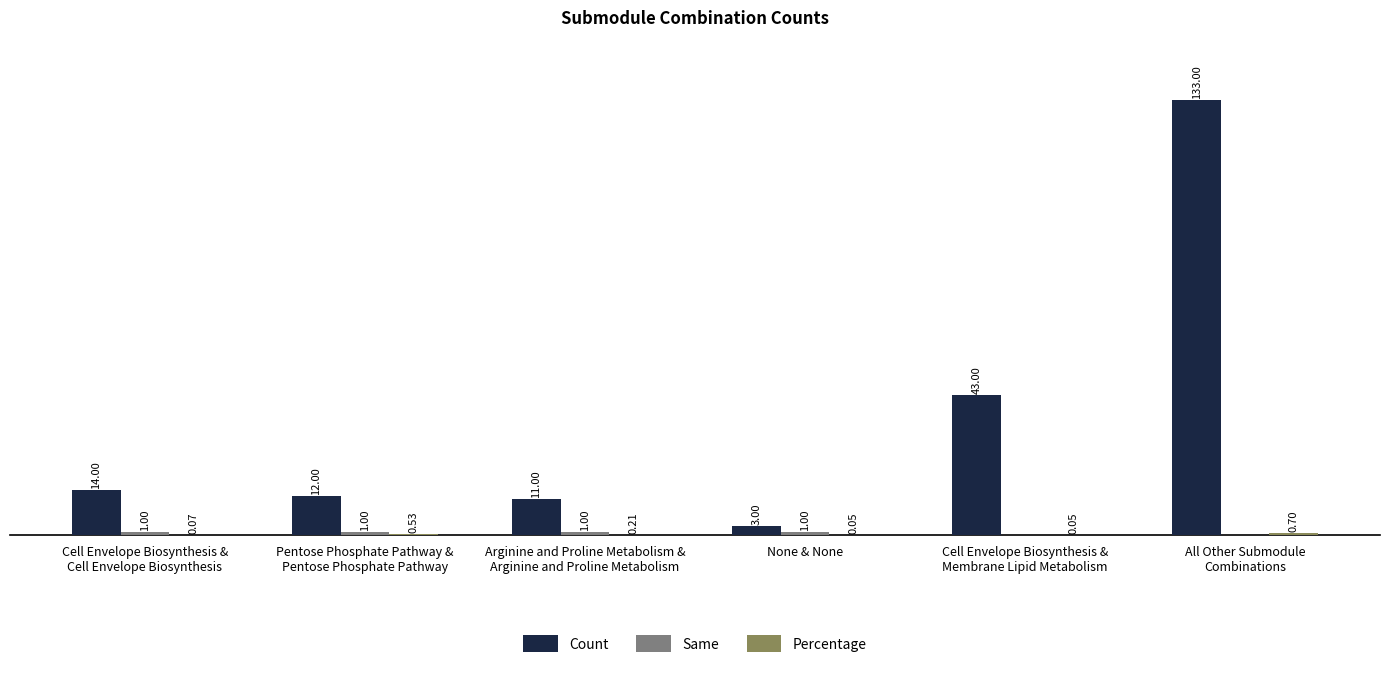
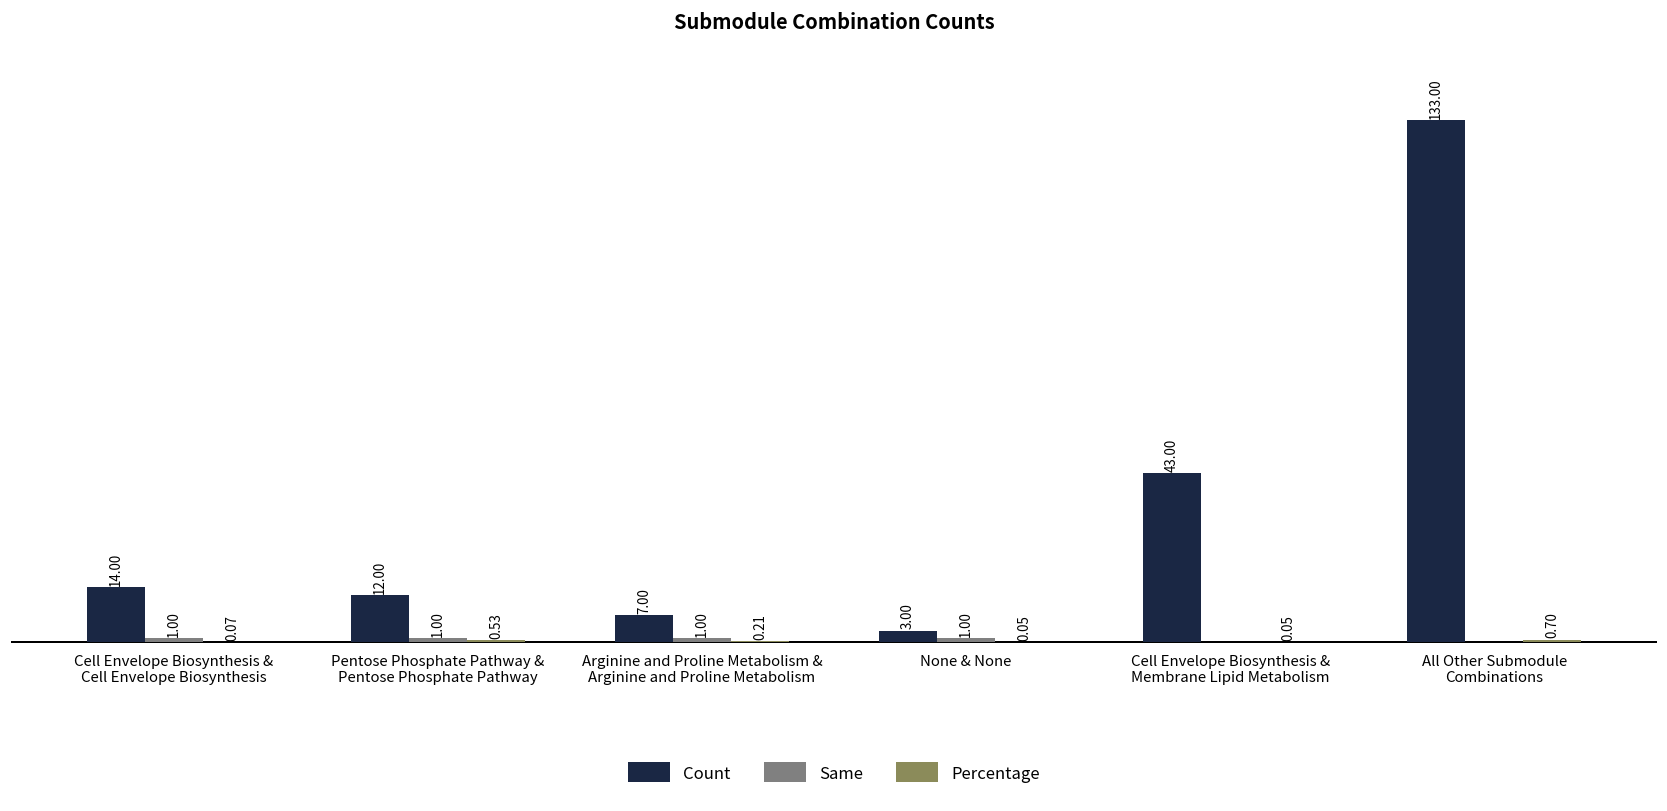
Count, Arginine and Proline Metabolism & Arginine and Proline Metabolism: 11.00 -> 7.00
